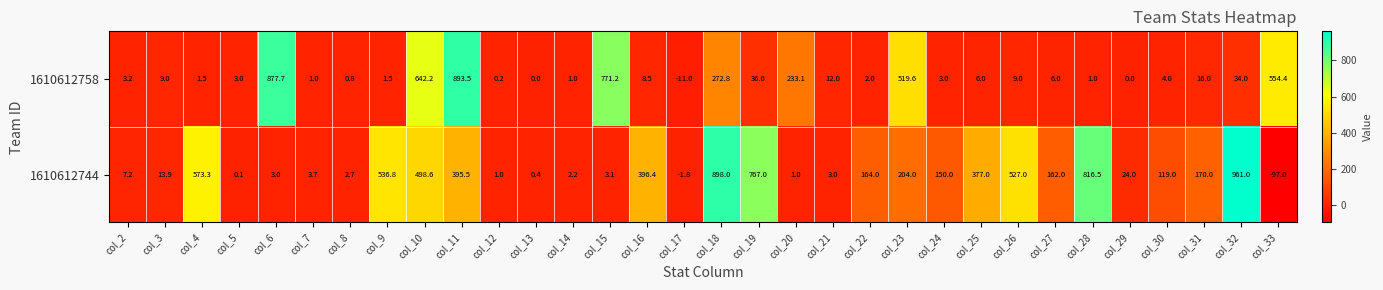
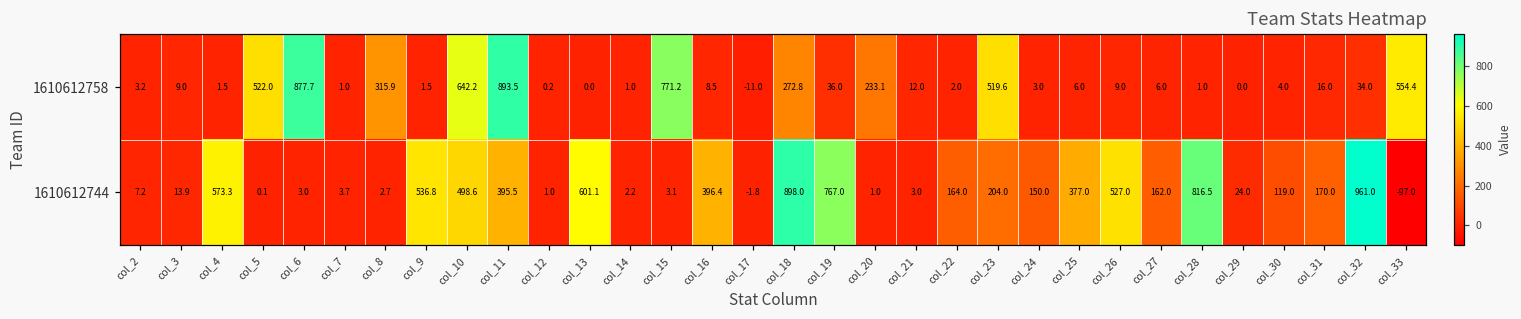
1610612758, col_5: 3.0 -> 522.0
1610612758, col_8: 0.8 -> 315.9
1610612744, col_13: 0.4 -> 601.1
